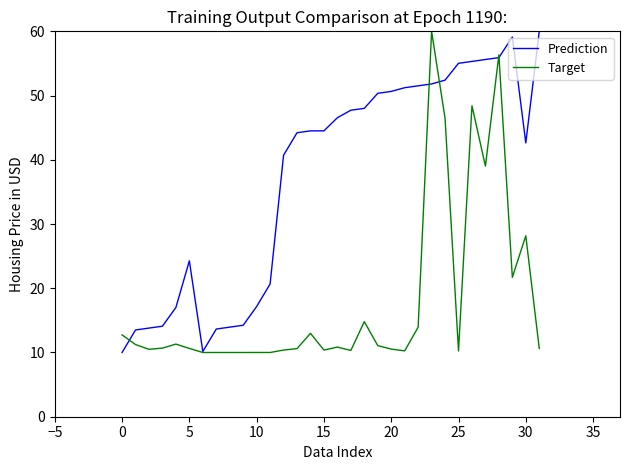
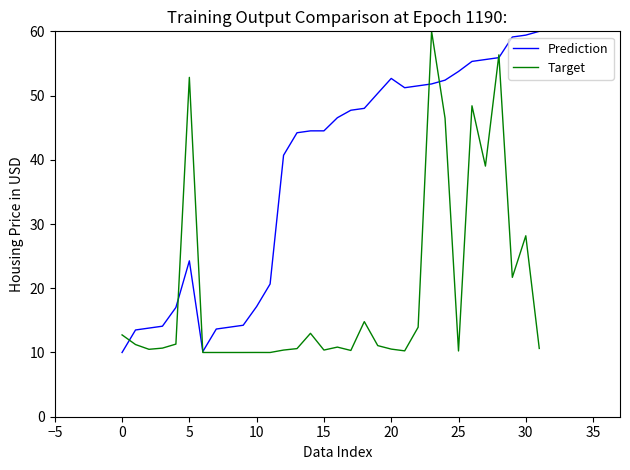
Target, 5: 11 -> 53
Prediction, 20: 51 -> 53
Prediction, 25: 55 -> 54
Prediction, 30: 43 -> 59
